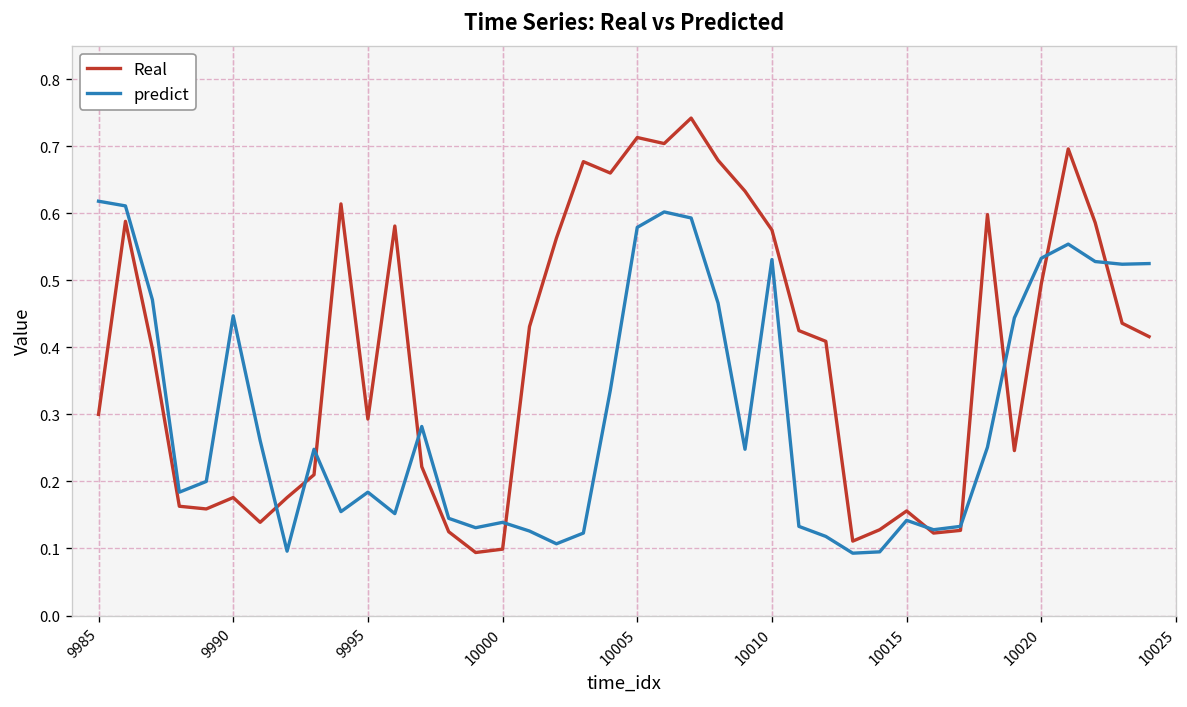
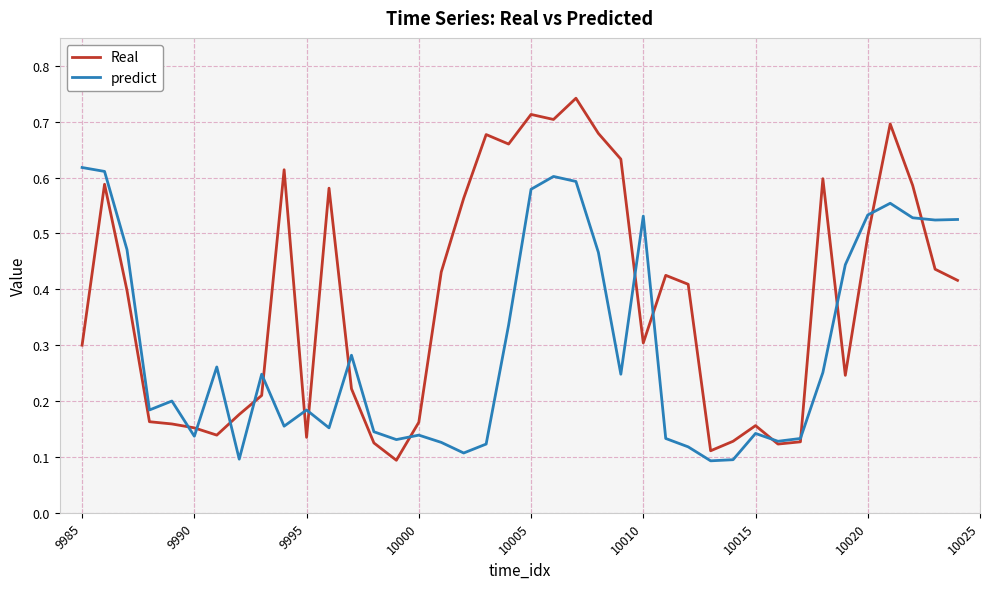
Real, 9990: 0.18 -> 0.15
predict, 9990: 0.45 -> 0.14
Real, 9995: 0.29 -> 0.14
Real, 10000: 0.10 -> 0.16
Real, 10010: 0.58 -> 0.30
